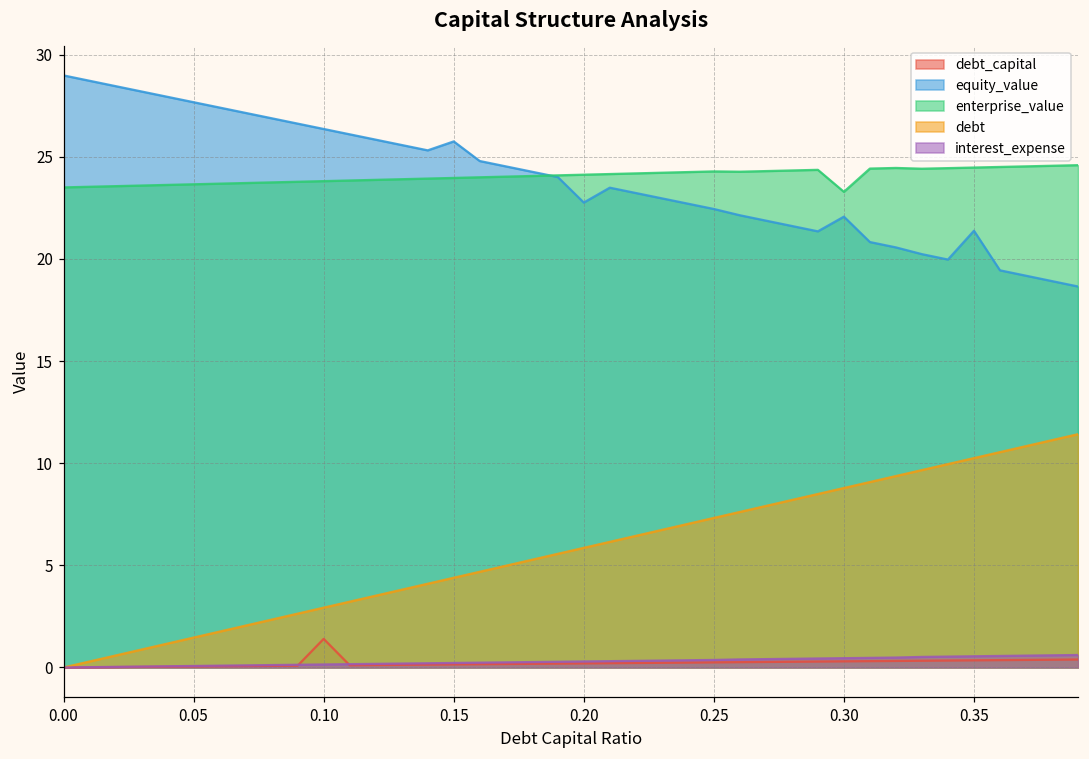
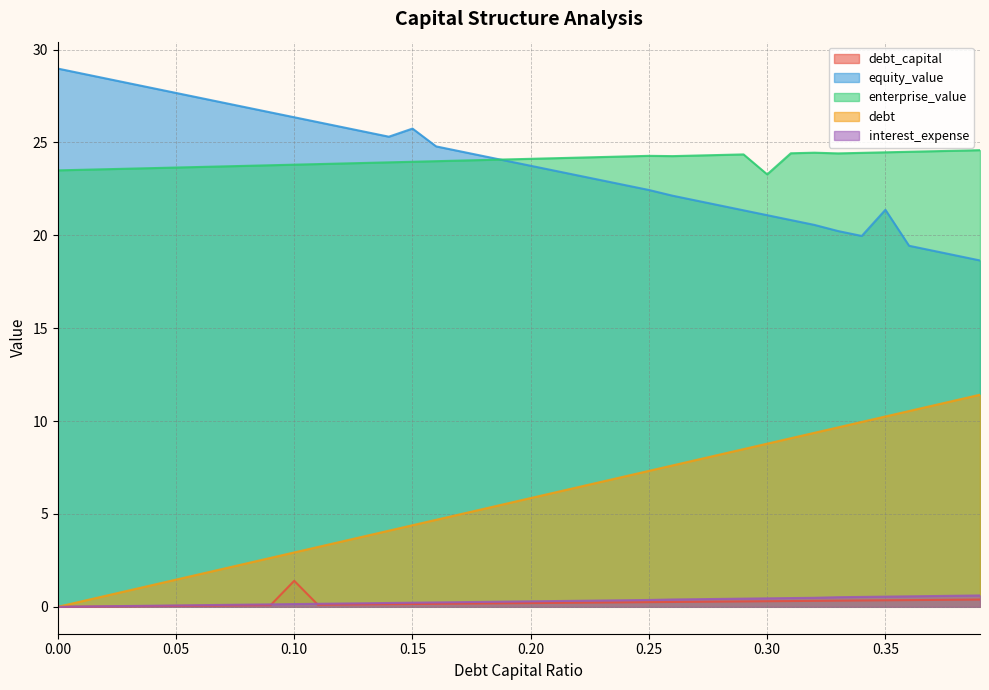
equity_value, 0.20: 22.8 -> 23.7
equity_value, 0.30: 22.1 -> 21.1
